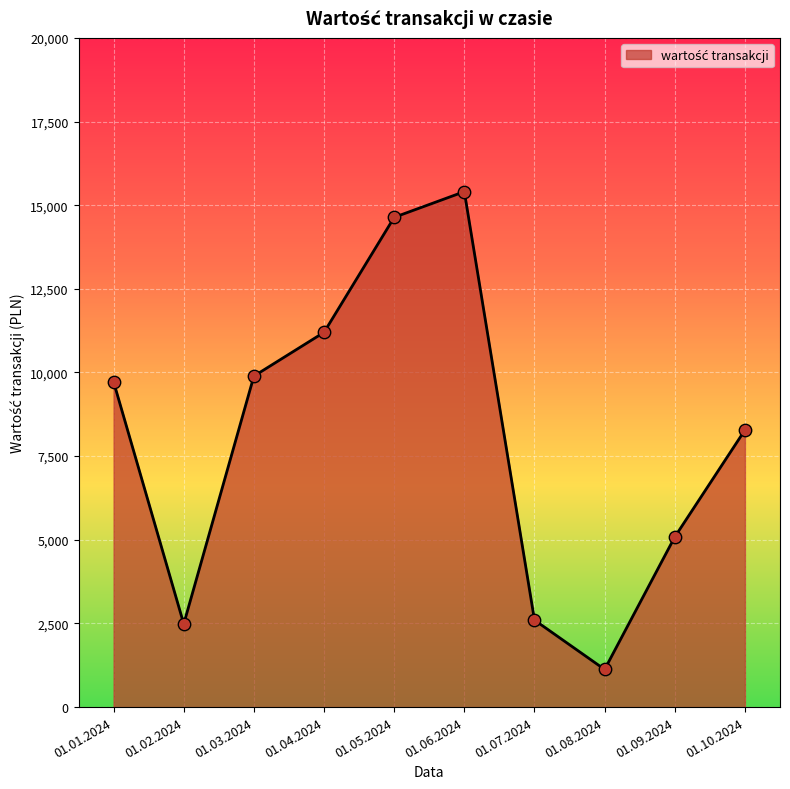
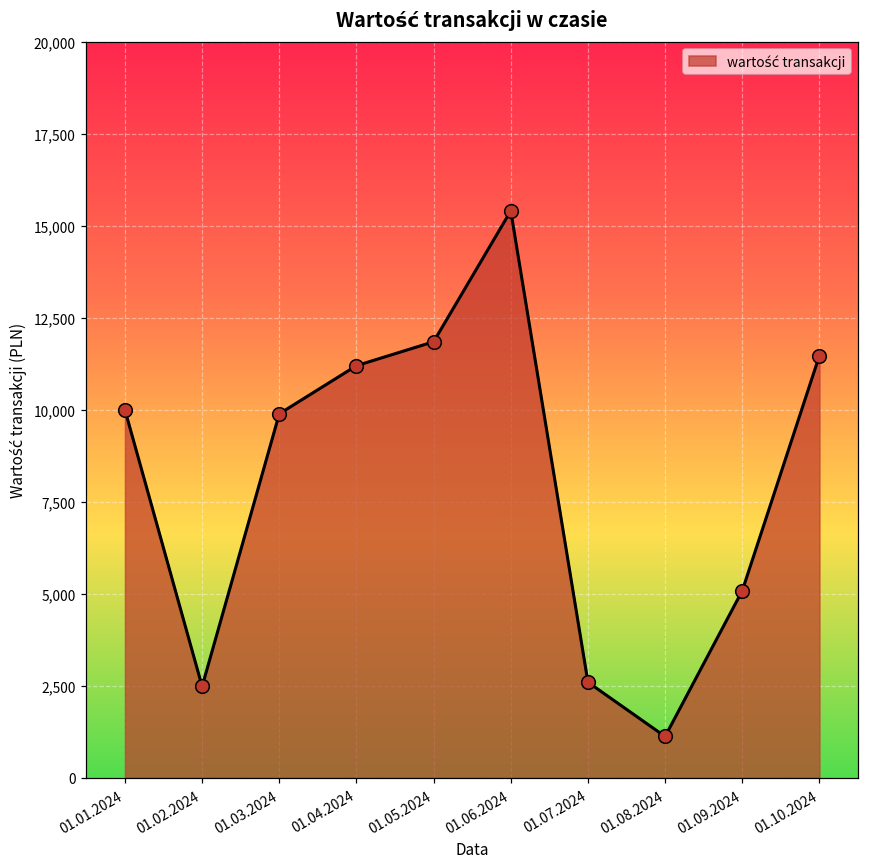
01.01.2024: 9,700 -> 10,000
01.05.2024: 14,600 -> 11,900
01.10.2024: 8,300 -> 11,500
